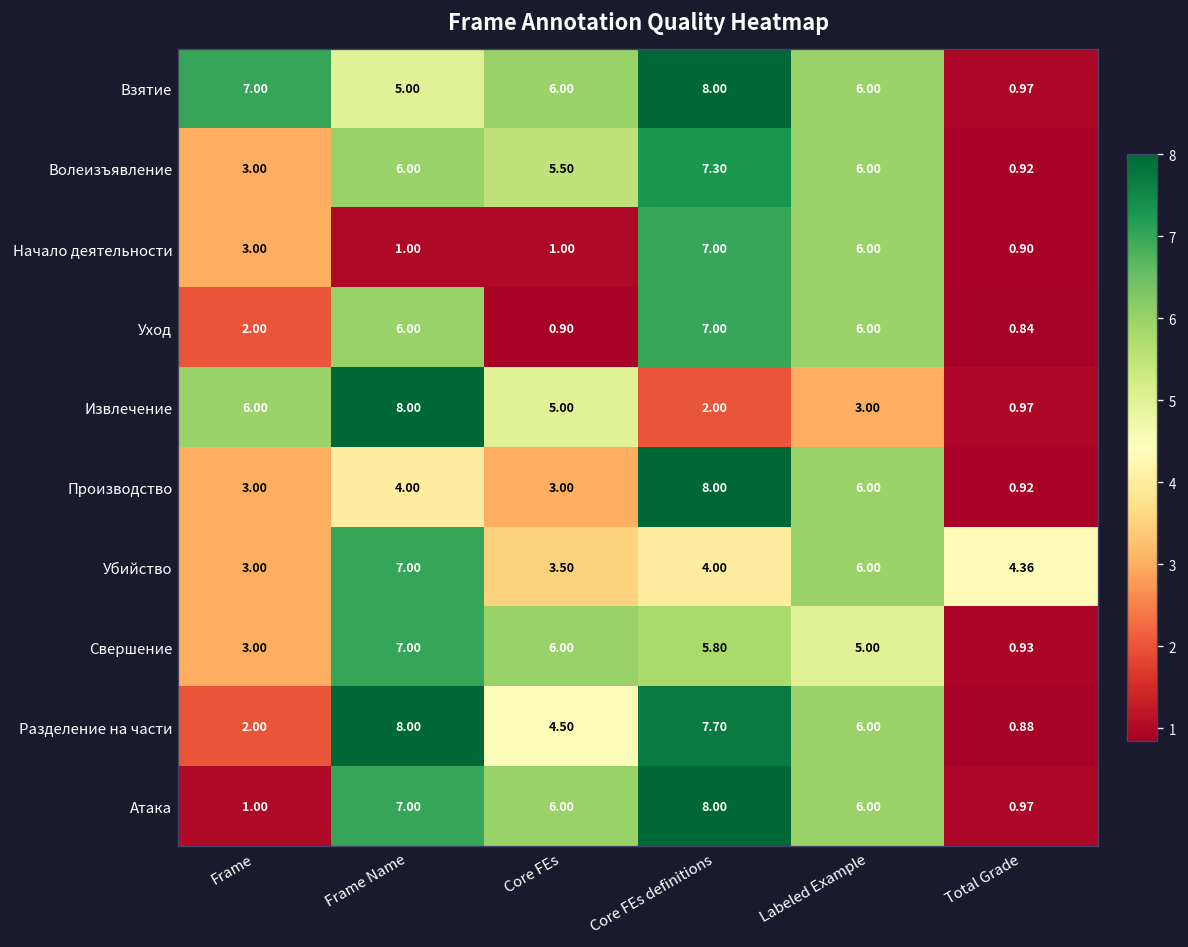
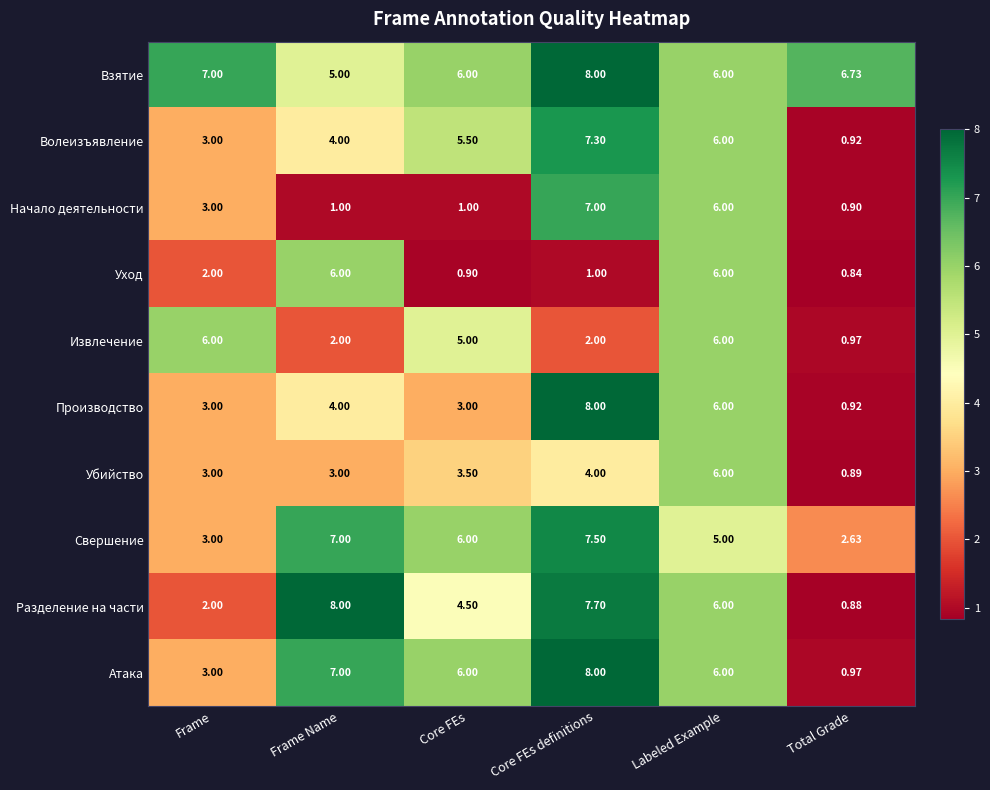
Взятие, Total Grade: 0.97 -> 6.73
Волеизъявление, Frame Name: 6.00 -> 4.00
Уход, Core FEs definitions: 7.00 -> 1.00
Извлечение, Frame Name: 8.00 -> 2.00
Извлечение, Labeled Example: 3.00 -> 6.00
Убийство, Frame Name: 7.00 -> 3.00
Убийство, Total Grade: 4.36 -> 0.89
Свершение, Core FEs definitions: 5.80 -> 7.50
Свершение, Total Grade: 0.93 -> 2.63
Атака, Frame: 1.00 -> 3.00
